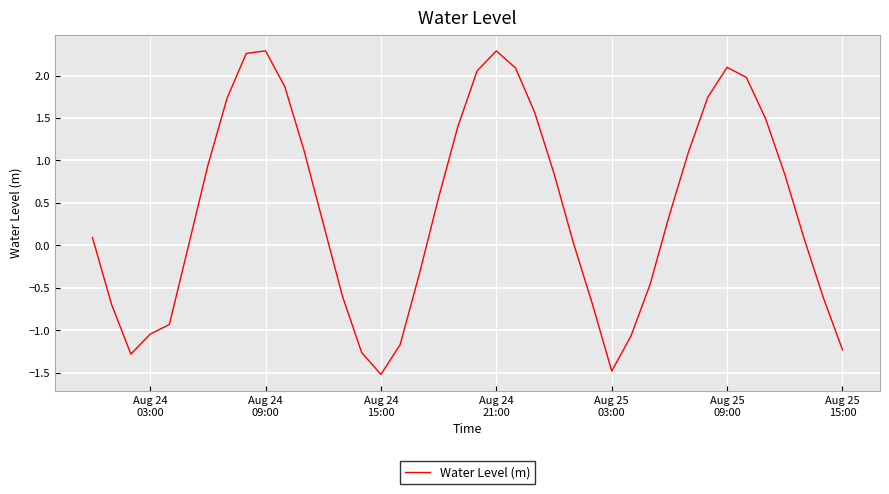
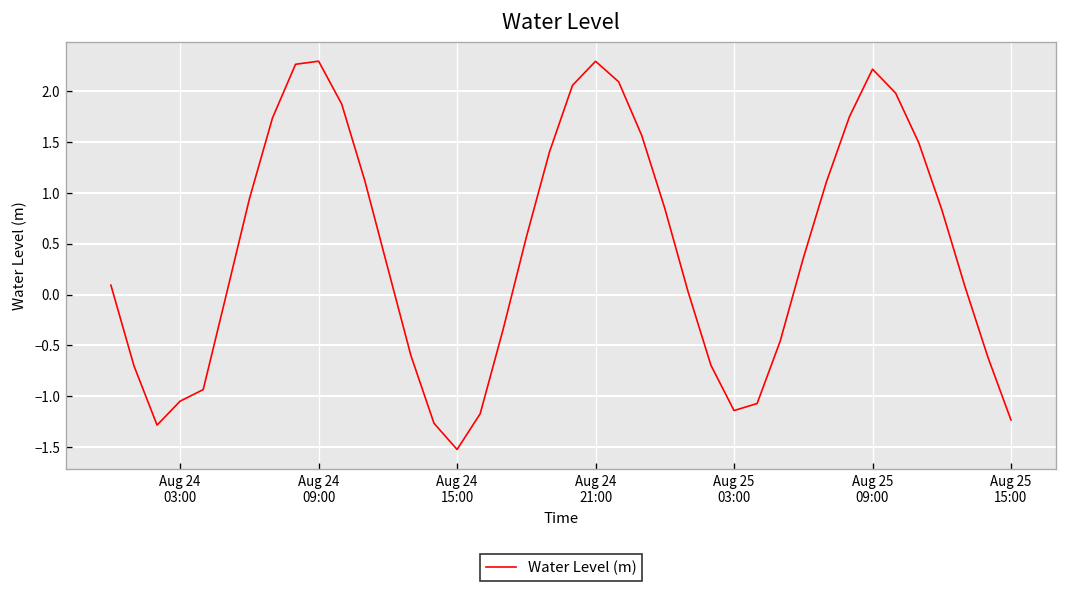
Aug 25 03:00: -1.5 -> -1.1
Aug 25 09:00: 2.1 -> 2.2
